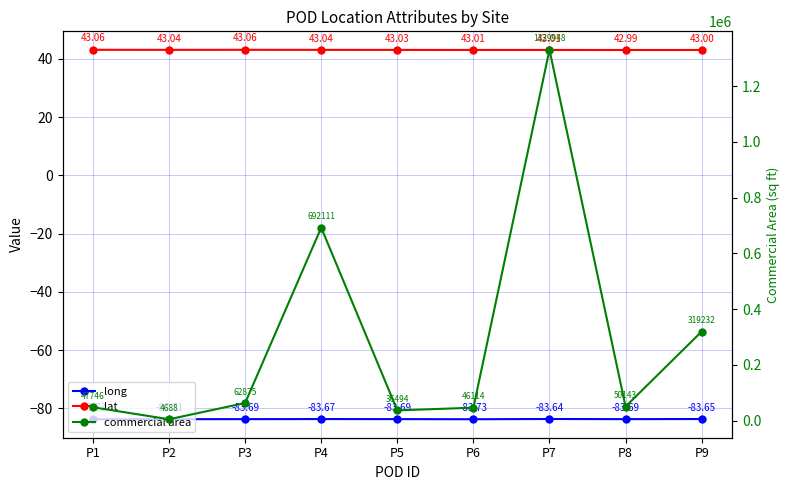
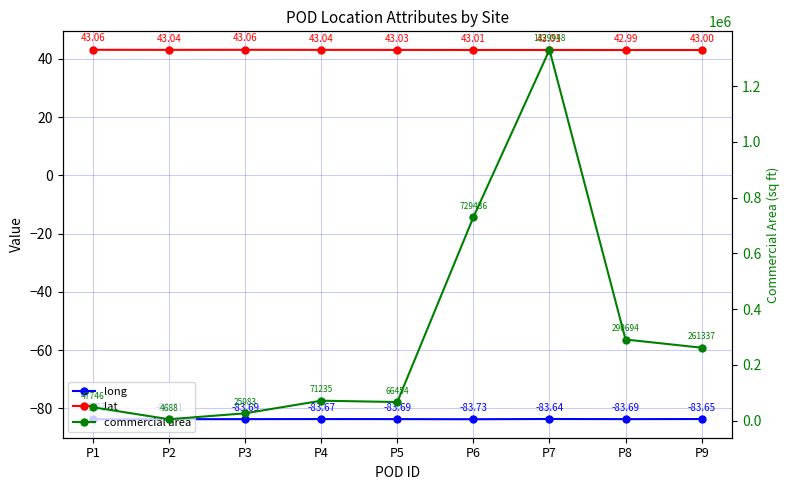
commercial area, P3: 62875 -> 25983
commercial area, P4: 692111 -> 71235
commercial area, P5: 36494 -> 66454
commercial area, P6: 46114 -> 729436
commercial area, P8: 50143 -> 290694
commercial area, P9: 319232 -> 261337
